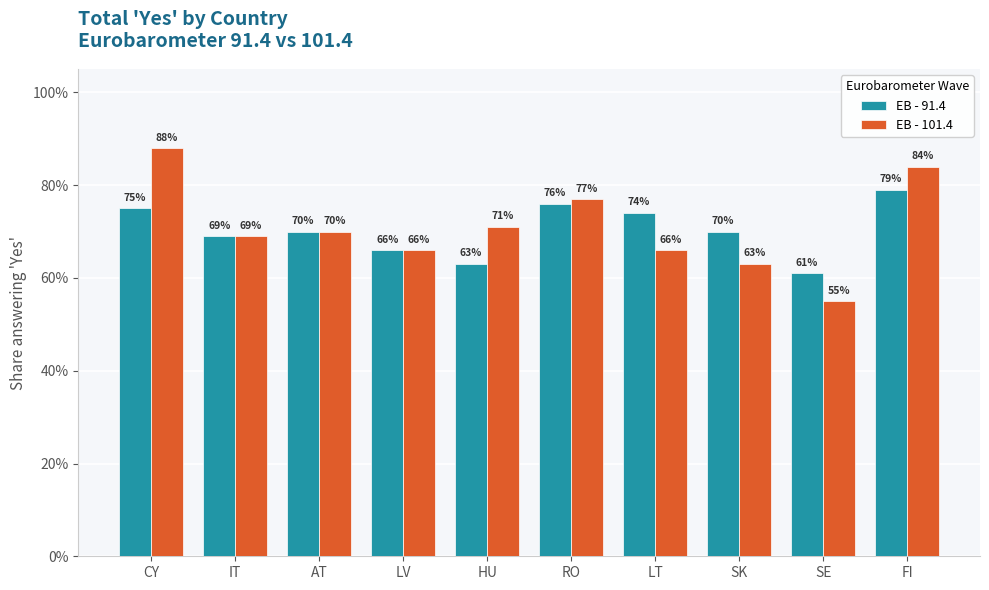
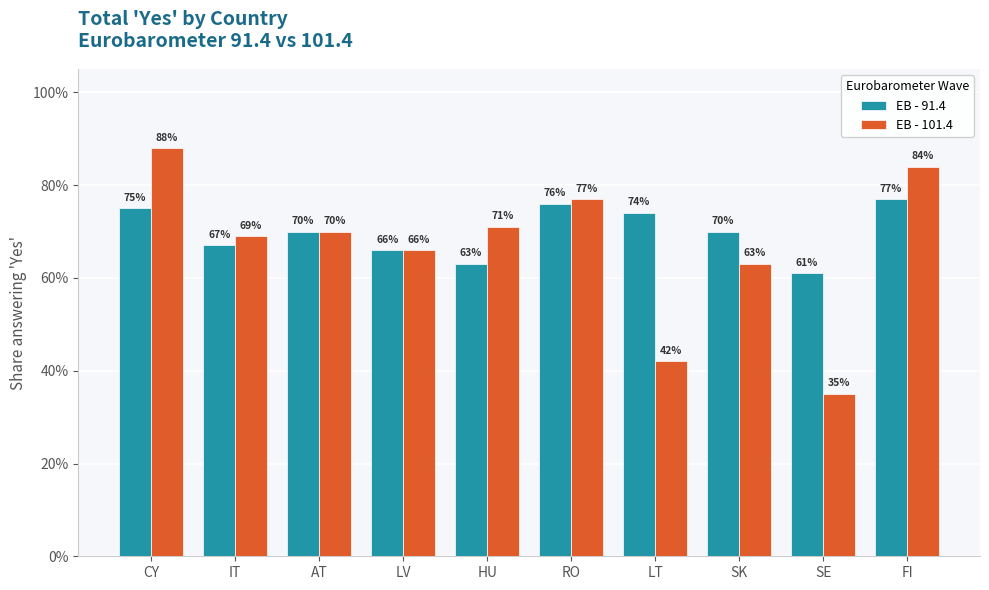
EB - 91.4, IT: 69% -> 67%
EB - 101.4, LT: 66% -> 42%
EB - 101.4, SE: 55% -> 35%
EB - 91.4, FI: 79% -> 77%
